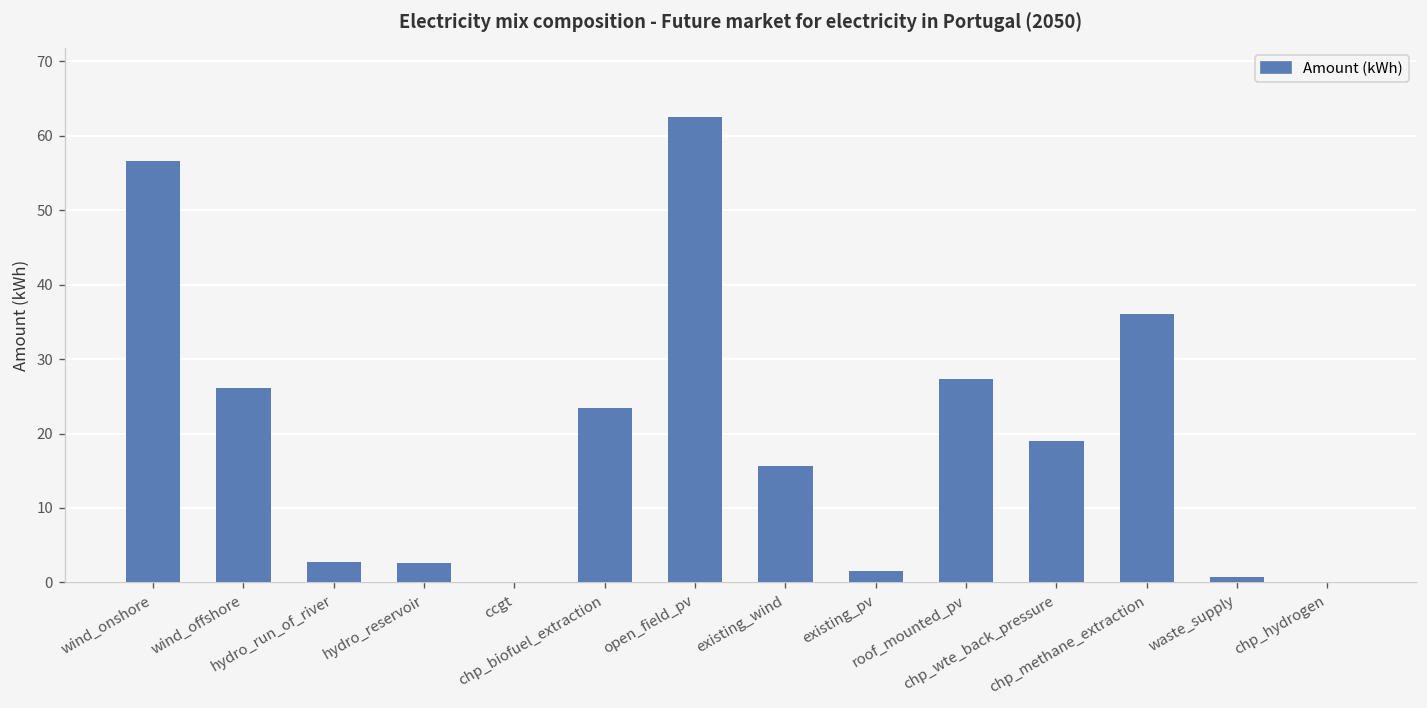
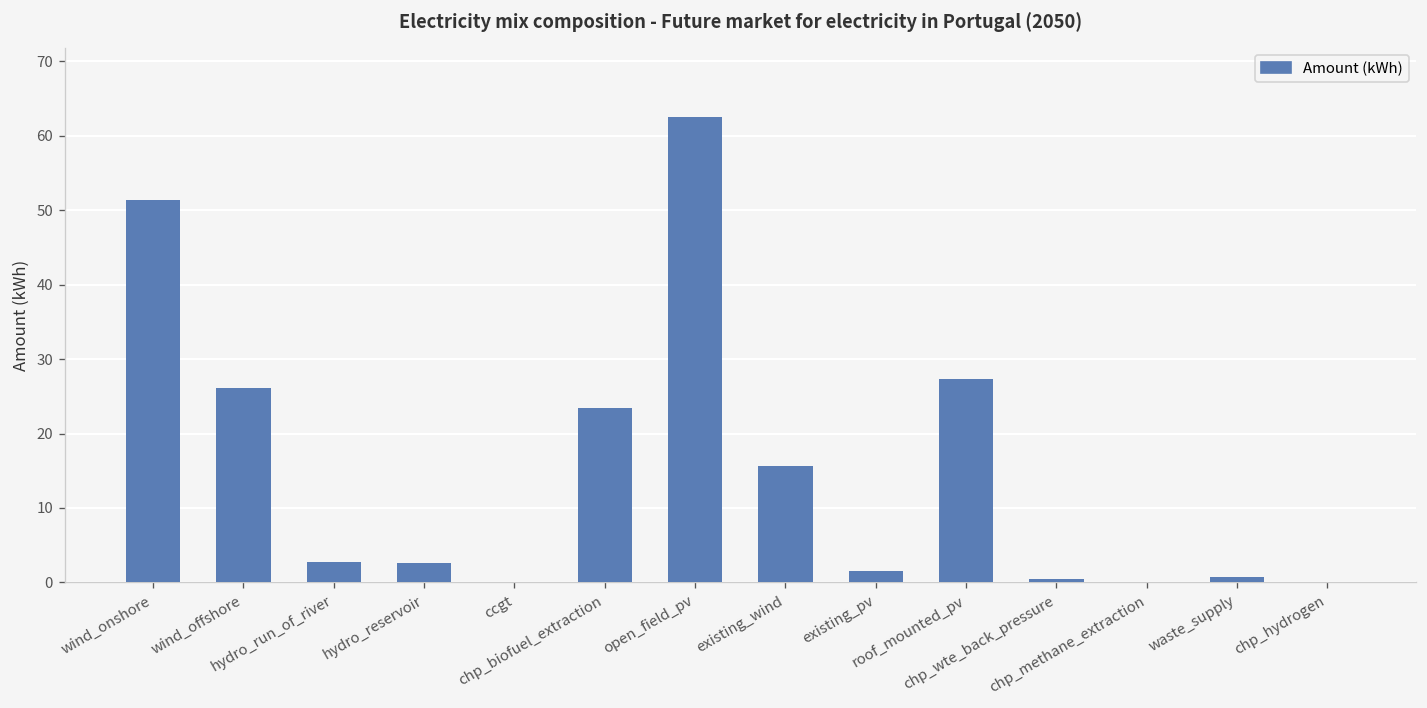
wind_onshore: 57 -> 51
chp_wte_back_pressure: 19 -> 0
chp_methane_extraction: 36 -> 0
